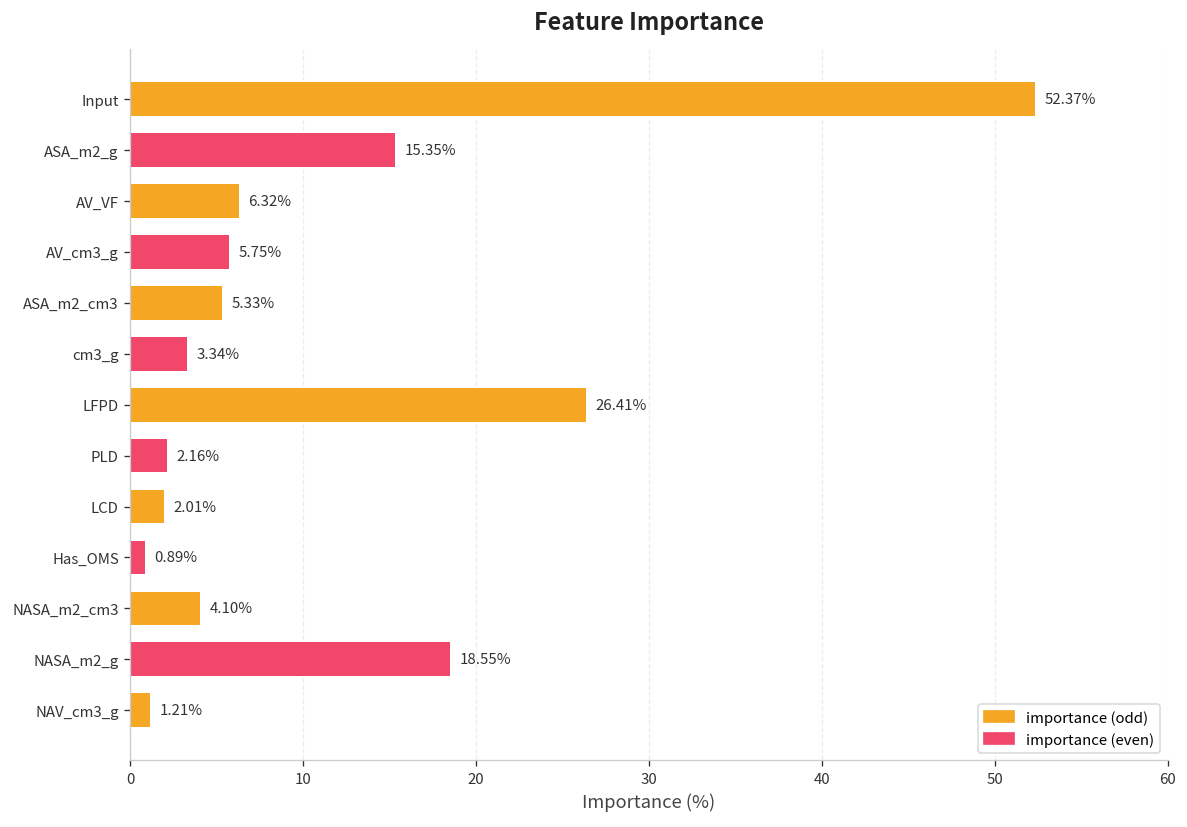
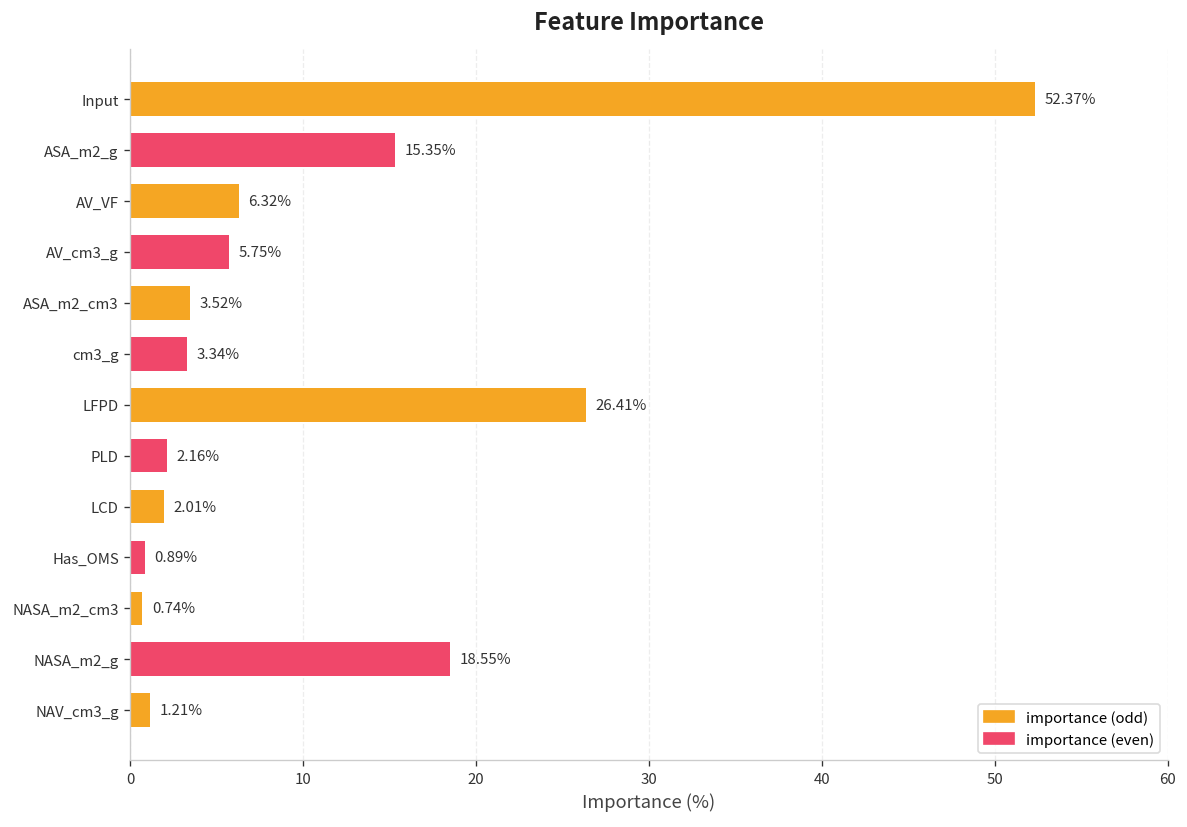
ASA_m2_cm3: 5.33% -> 3.52%
NASA_m2_cm3: 4.10% -> 0.74%
